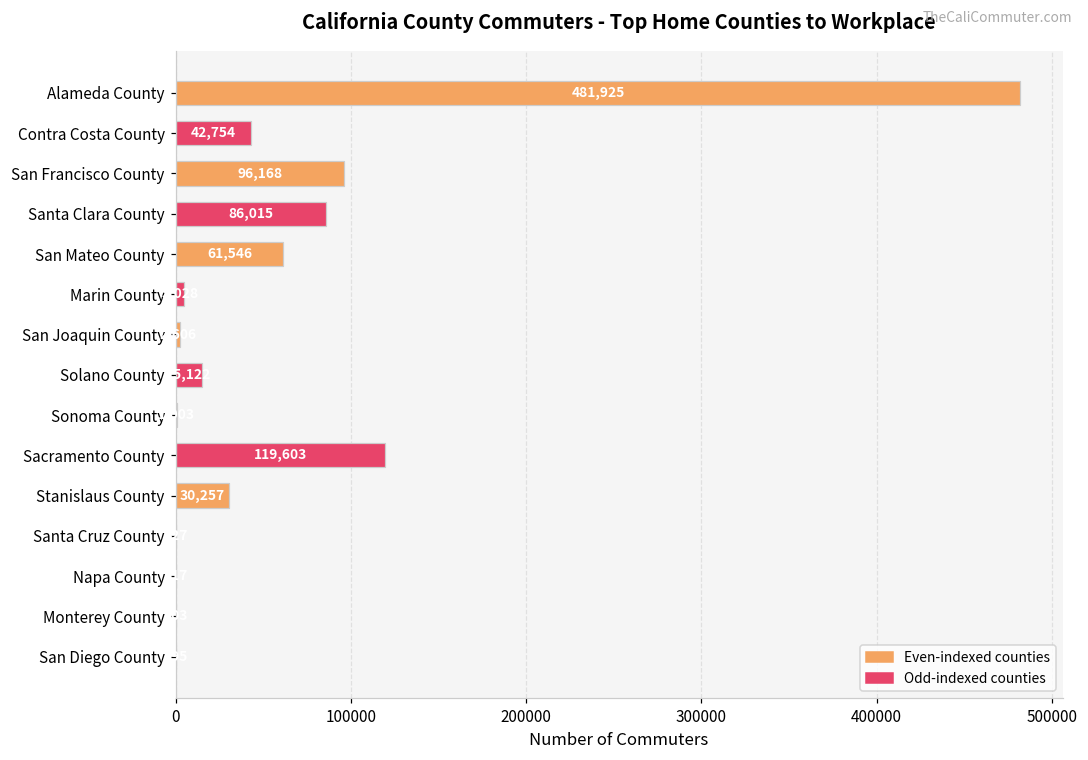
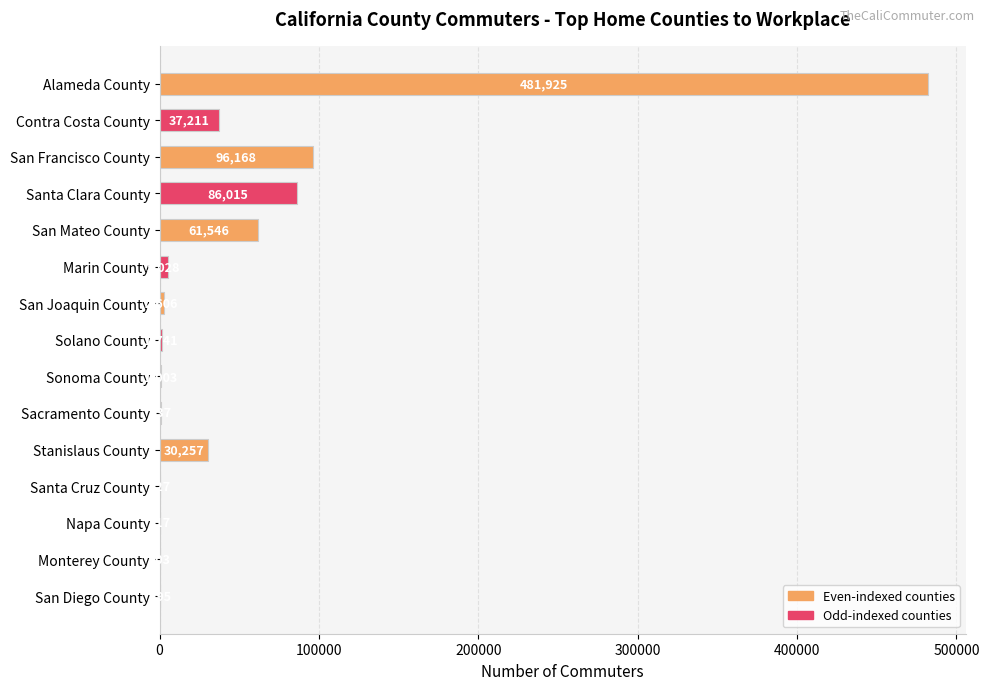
Contra Costa County: 42,754 -> 37,211
Solano County: 15000 -> 2000
Sacramento County: 120000 -> 1000
